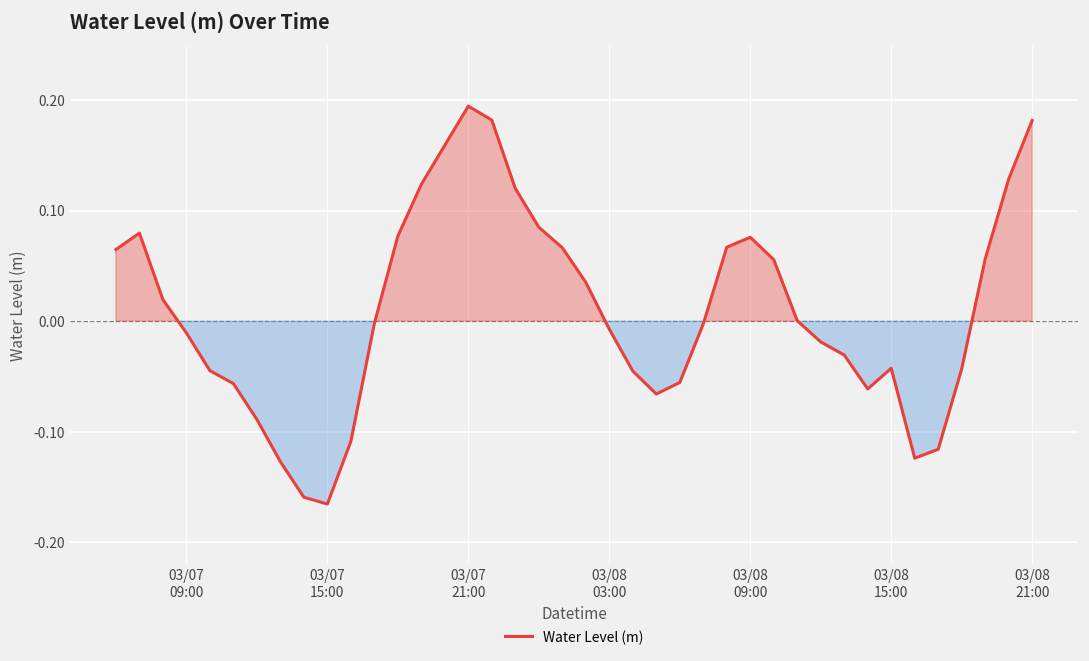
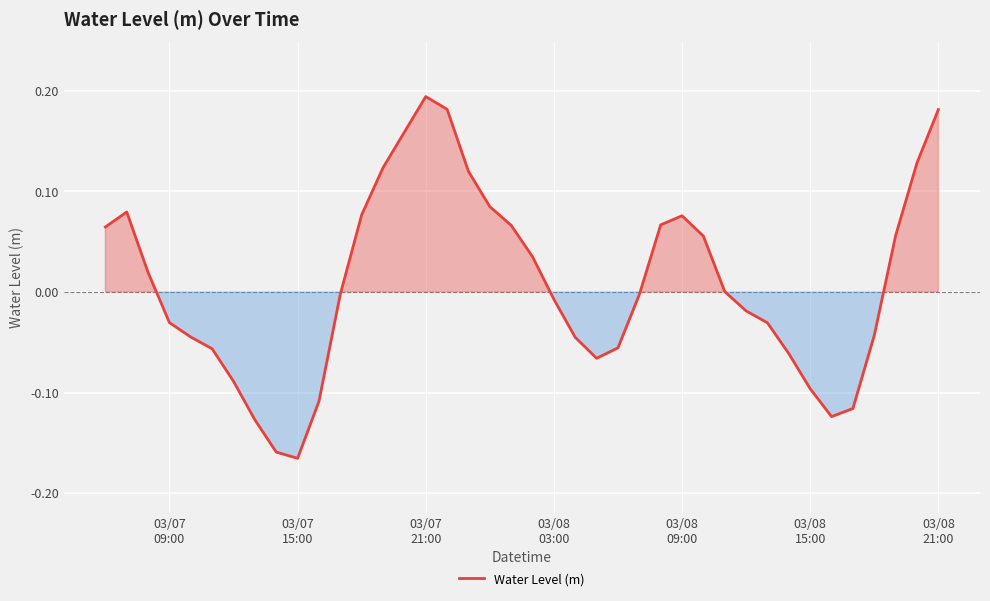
03/07 09:00: -0.011 -> -0.030
03/08 15:00: -0.043 -> -0.096
